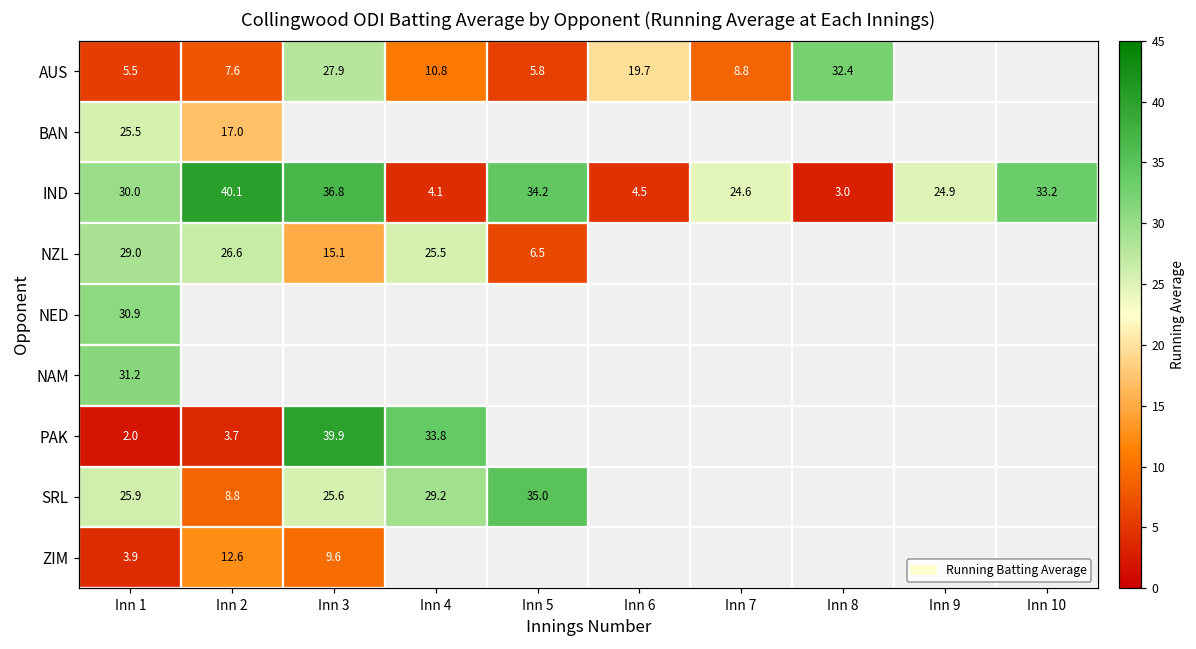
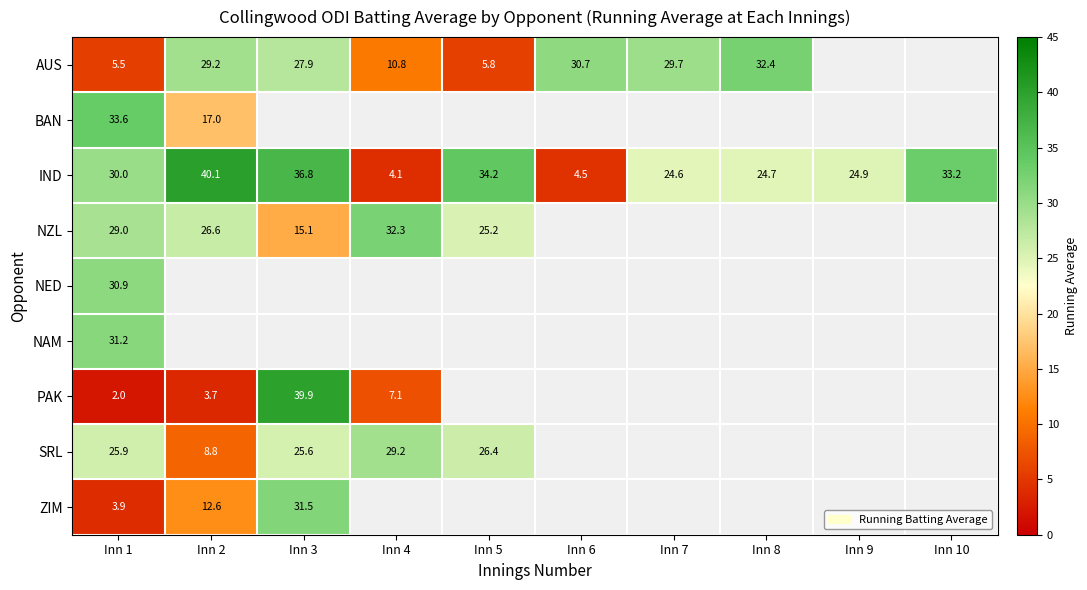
AUS, Inn 2: 7.6 -> 29.2
AUS, Inn 6: 19.7 -> 30.7
AUS, Inn 7: 8.8 -> 29.7
BAN, Inn 1: 25.5 -> 33.6
IND, Inn 8: 3.0 -> 24.7
NZL, Inn 4: 25.5 -> 32.3
NZL, Inn 5: 6.5 -> 25.2
PAK, Inn 4: 33.8 -> 7.1
SRL, Inn 5: 35.0 -> 26.4
ZIM, Inn 3: 9.6 -> 31.5
